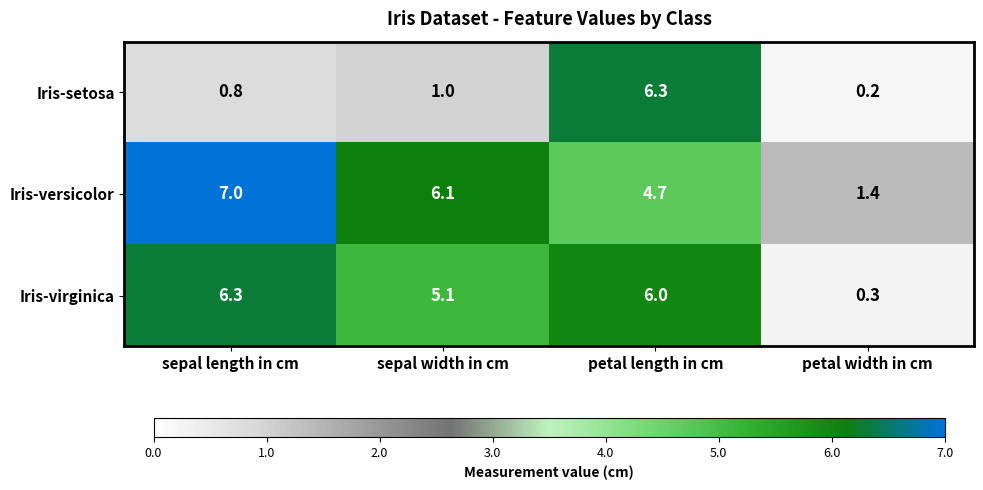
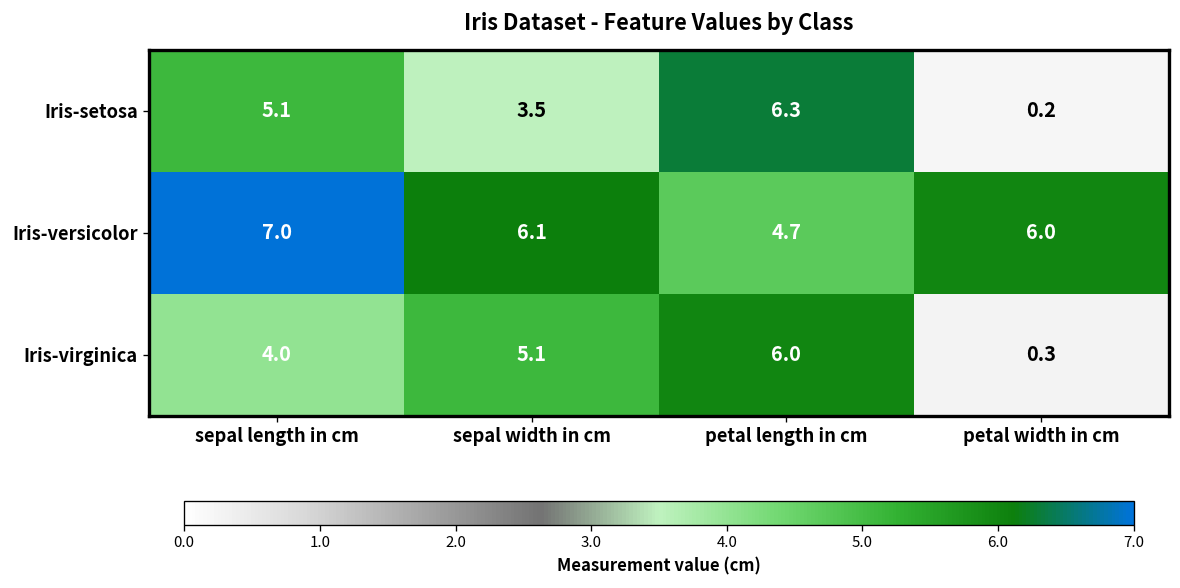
Iris-setosa, sepal length in cm: 0.8 -> 5.1
Iris-setosa, sepal width in cm: 1.0 -> 3.5
Iris-versicolor, petal width in cm: 1.4 -> 6.0
Iris-virginica, sepal length in cm: 6.3 -> 4.0
